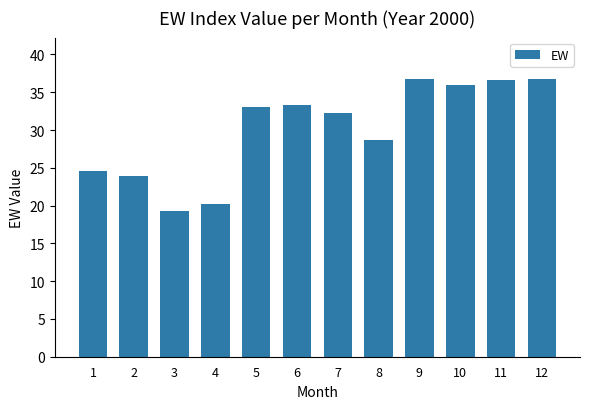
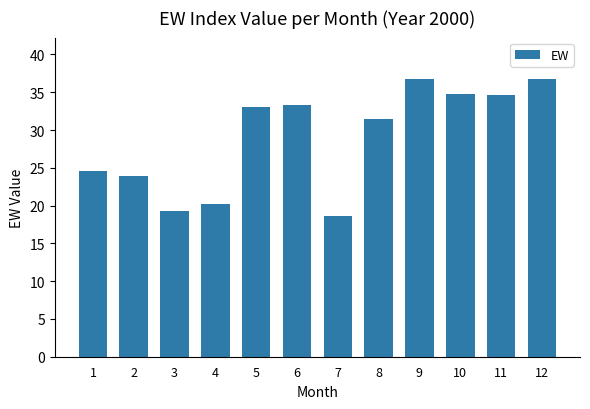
7: 32 -> 19
8: 29 -> 32
10: 36 -> 35
11: 37 -> 35
